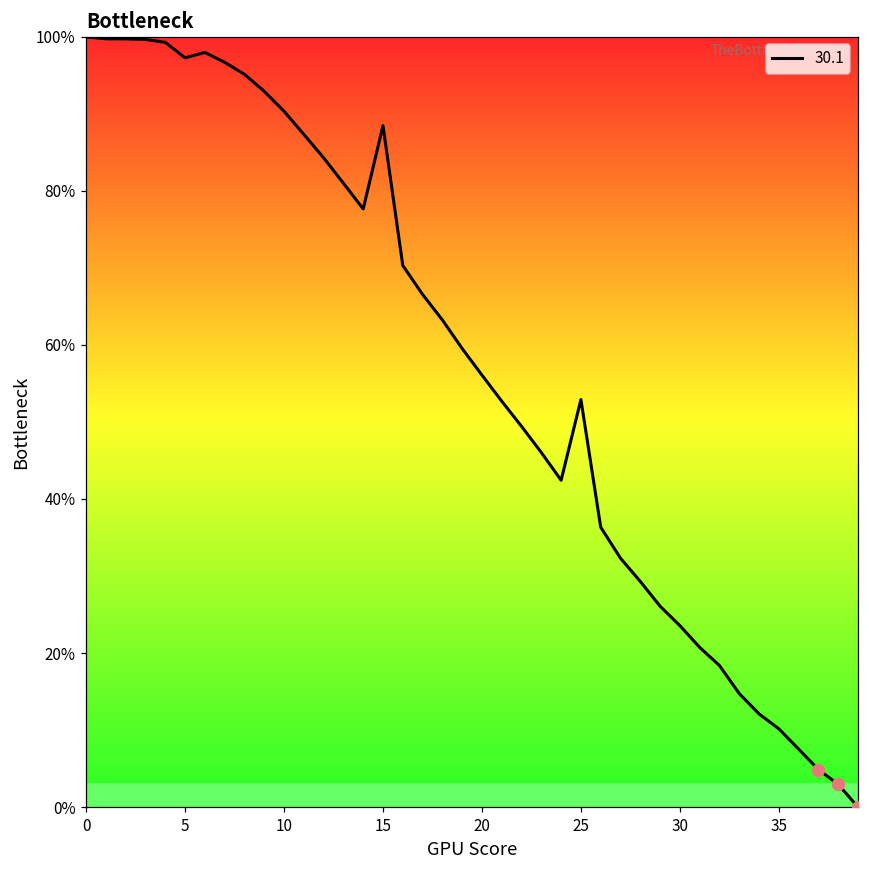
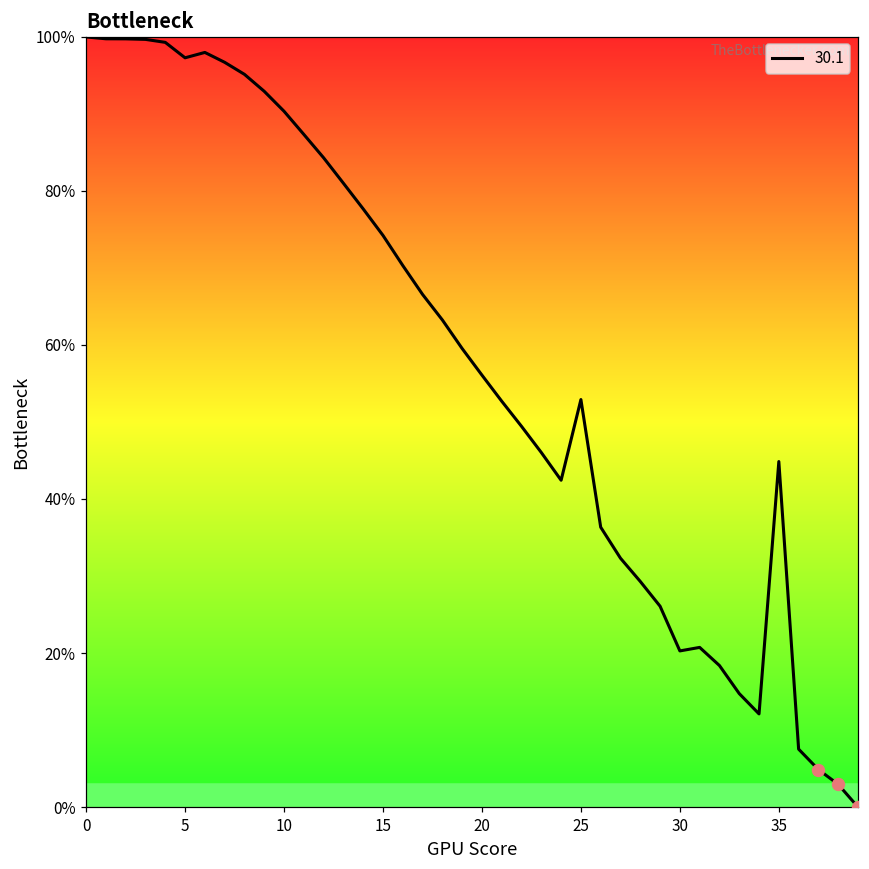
30.1, 15: 88% -> 74%
30.1, 30: 24% -> 20%
30.1, 35: 10% -> 45%
